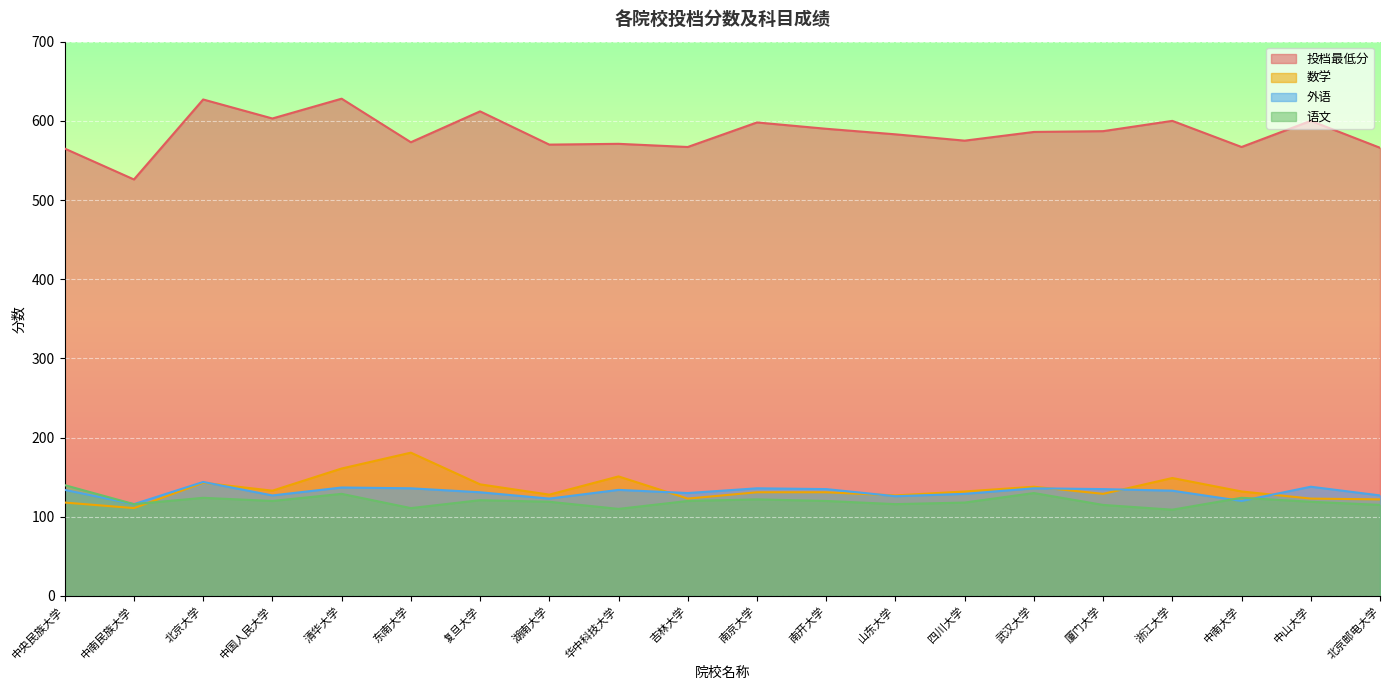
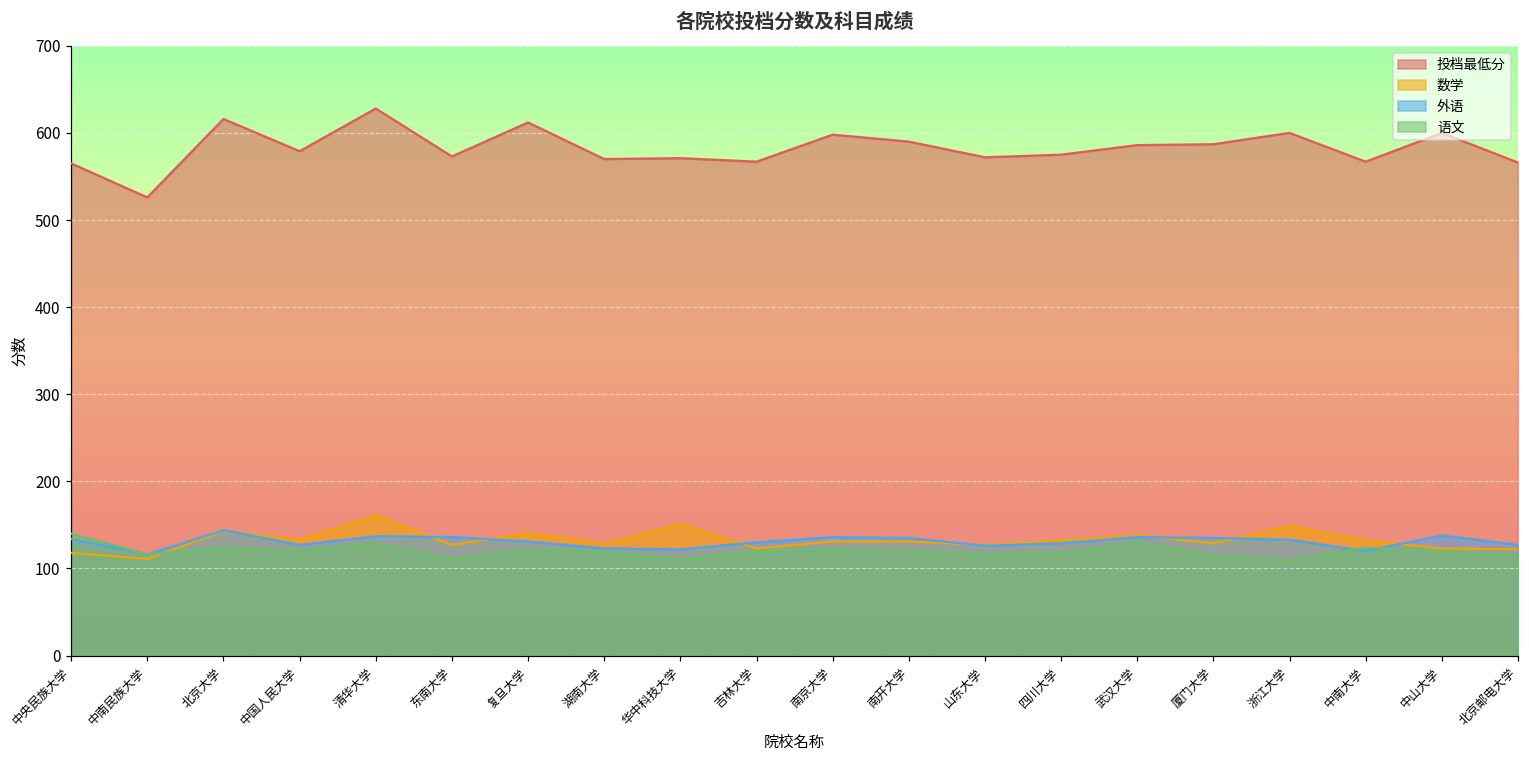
投档最低分, 北京大学: 630 -> 620
投档最低分, 中国人民大学: 600 -> 580
数学, 东南大学: 180 -> 130
外语, 华中科技大学: 130 -> 120
投档最低分, 山东大学: 580 -> 570
